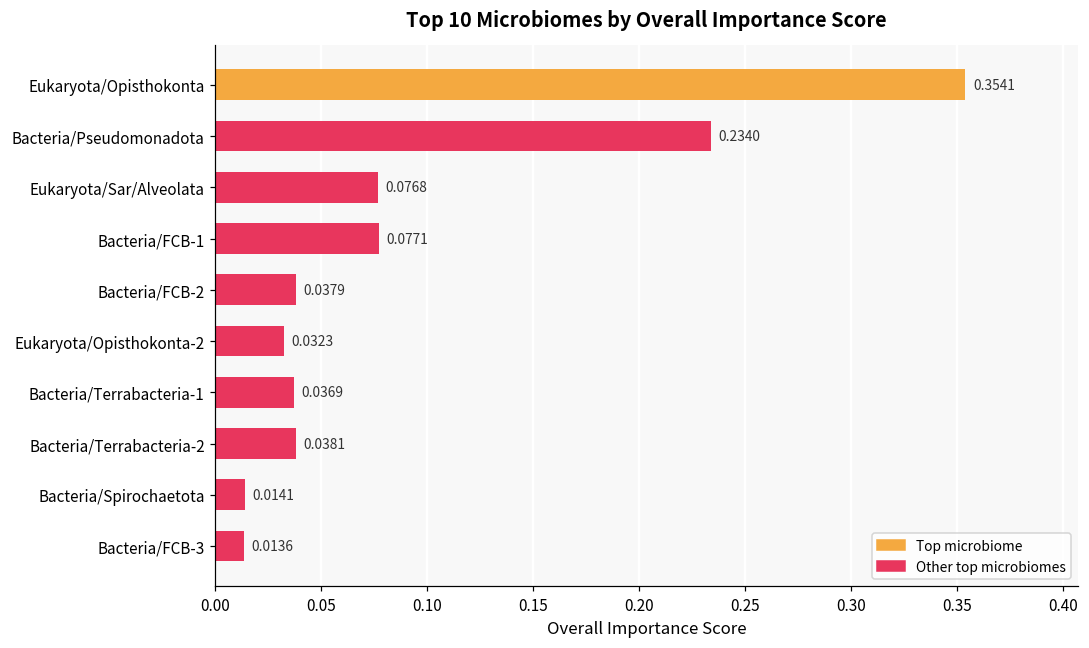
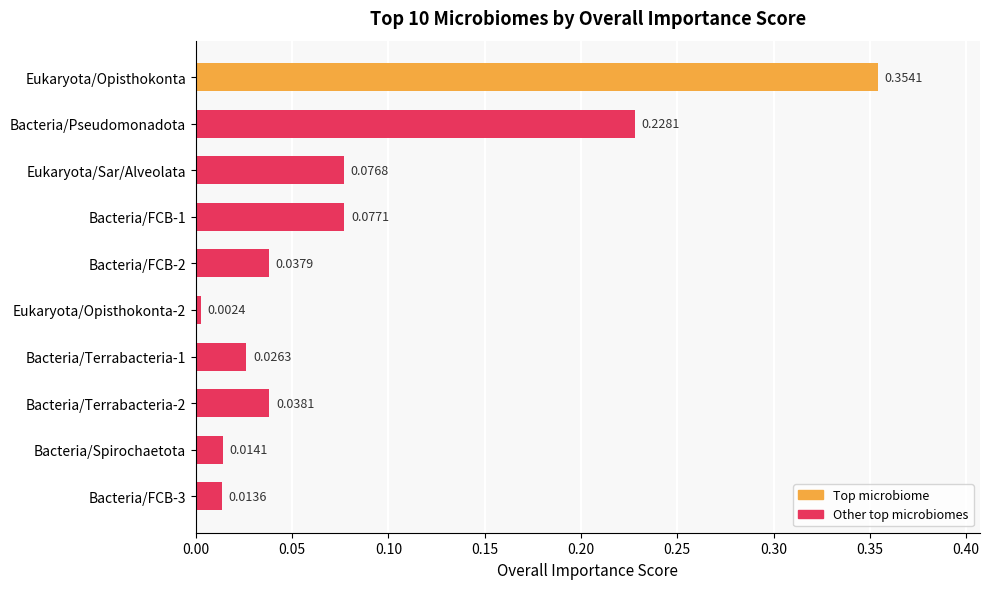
Bacteria/Pseudomonadota: 0.2340 -> 0.2281
Eukaryota/Opisthokonta-2: 0.0323 -> 0.0024
Bacteria/Terrabacteria-1: 0.0369 -> 0.0263
